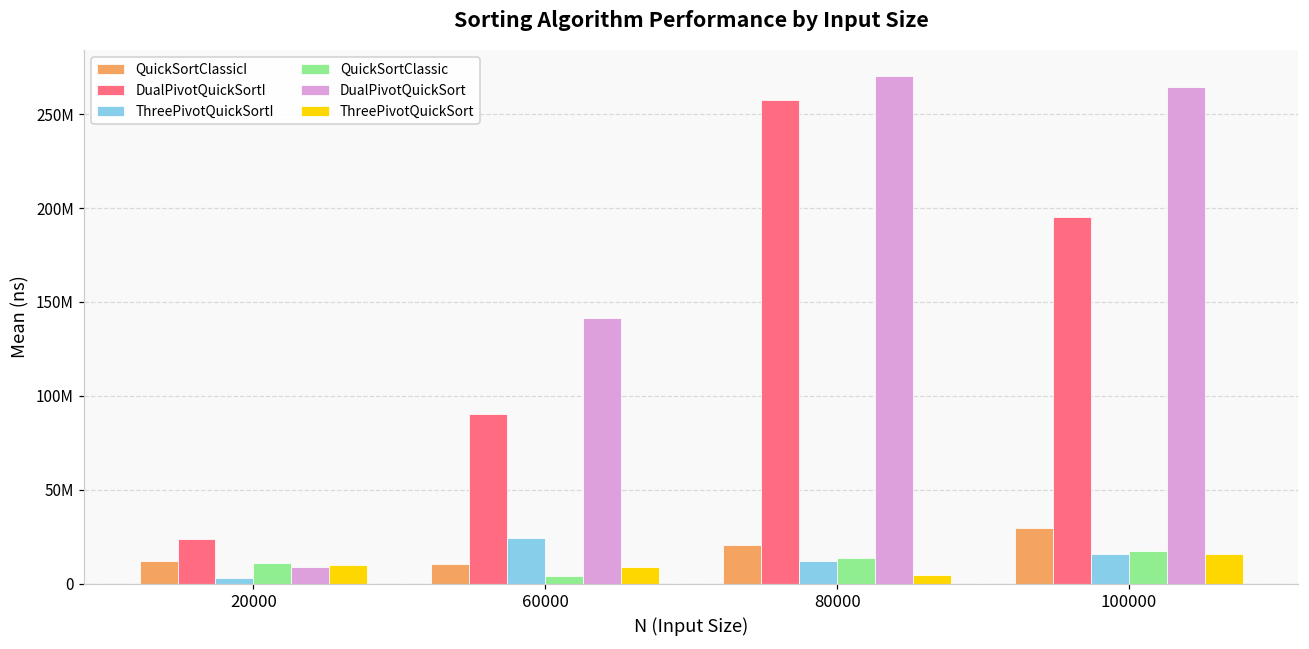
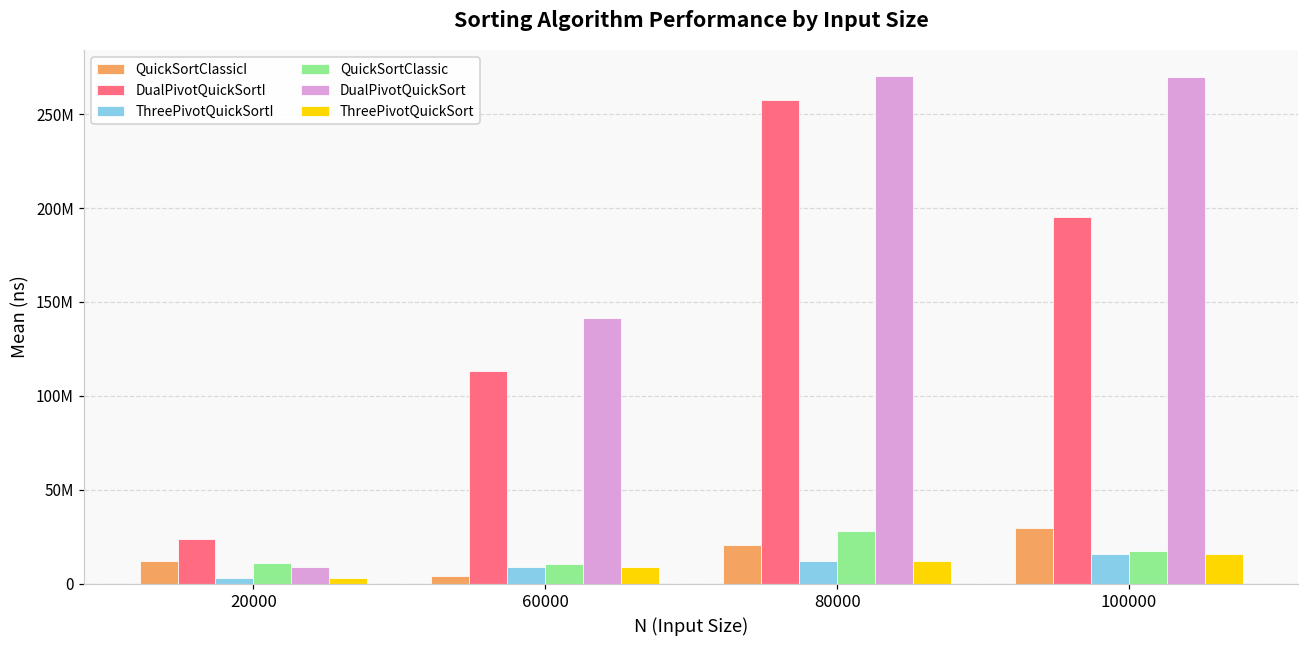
ThreePivotQuickSort, 20000: 10000000 -> 3000000
QuickSortClassicI, 60000: 10000000 -> 4000000
DualPivotQuickSortI, 60000: 90000000 -> 113000000
ThreePivotQuickSortI, 60000: 25000000 -> 9000000
QuickSortClassic, 60000: 4000000 -> 10000000
QuickSortClassic, 80000: 14000000 -> 28000000
ThreePivotQuickSort, 80000: 5000000 -> 12000000
DualPivotQuickSort, 100000: 265000000 -> 270000000
